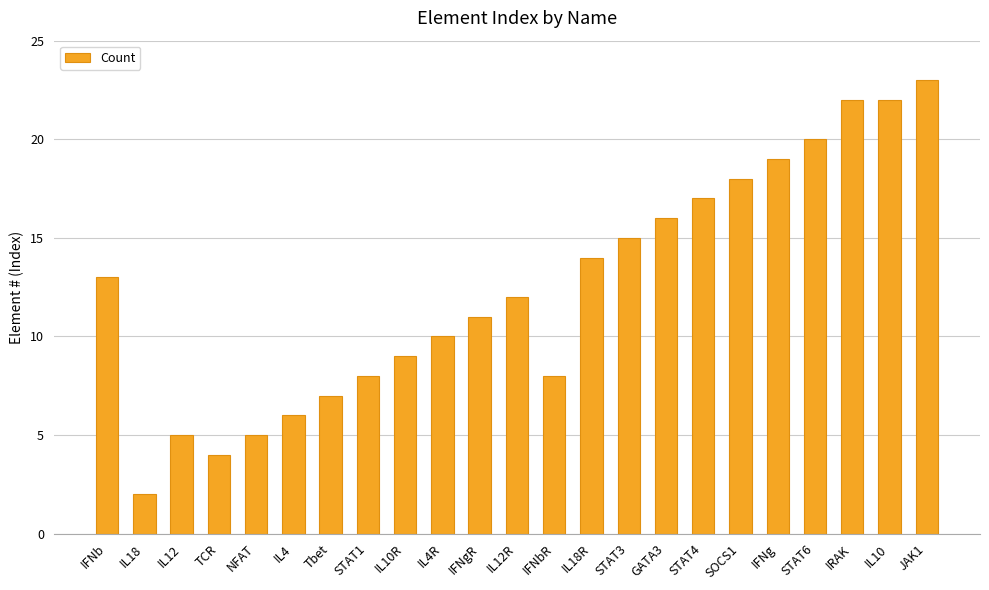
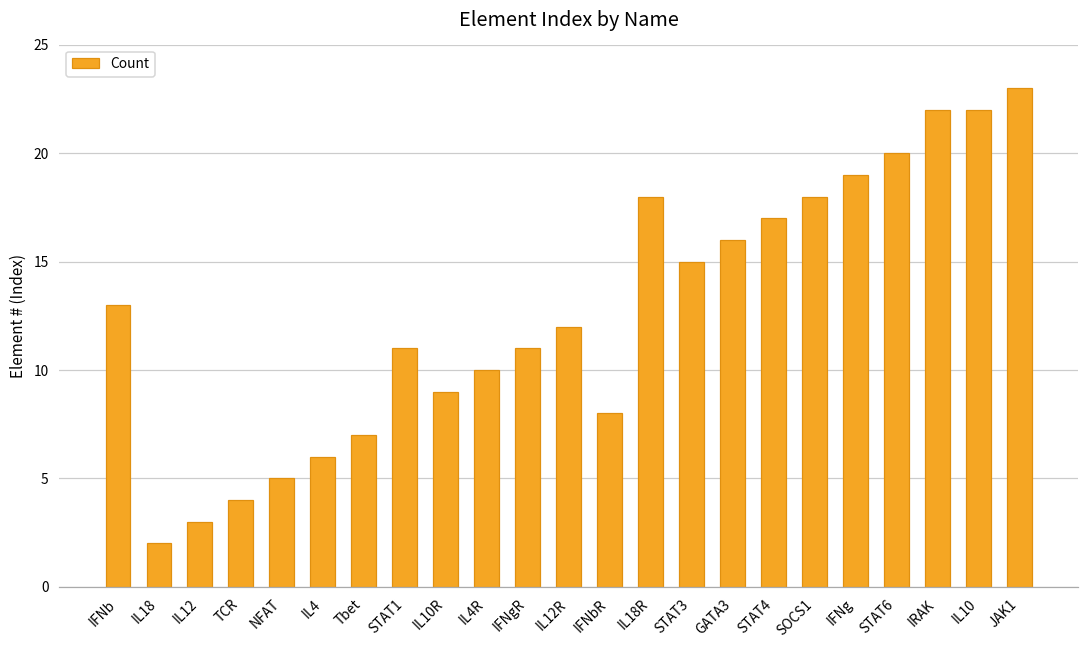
IL12: 5 -> 3
STAT1: 8 -> 11
IL18R: 14 -> 18
